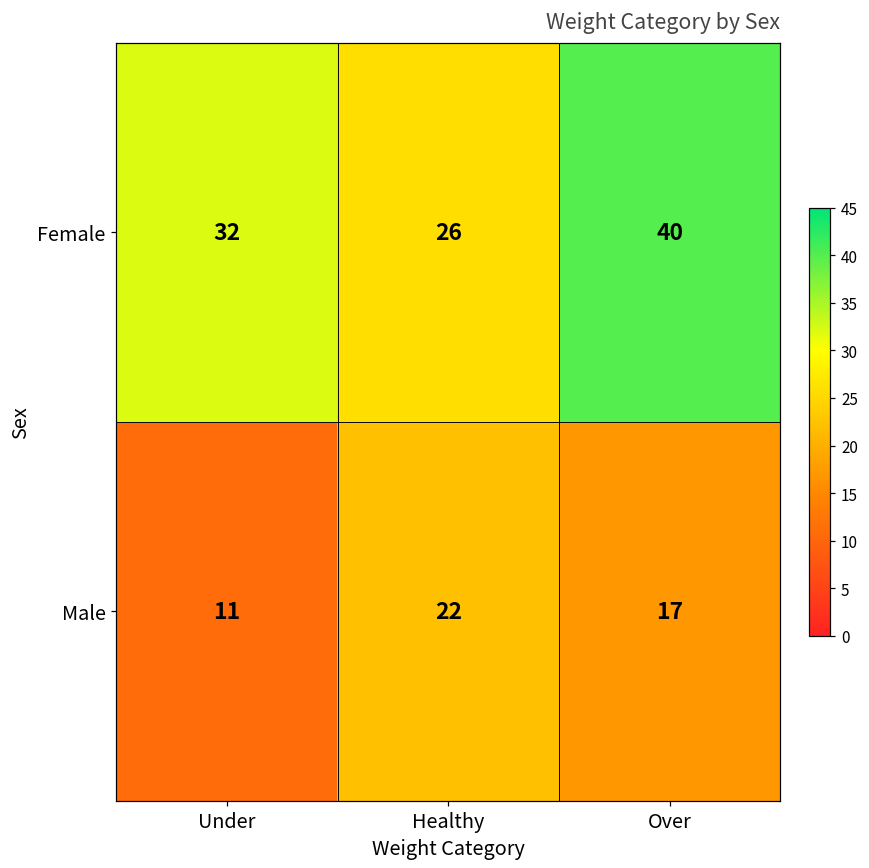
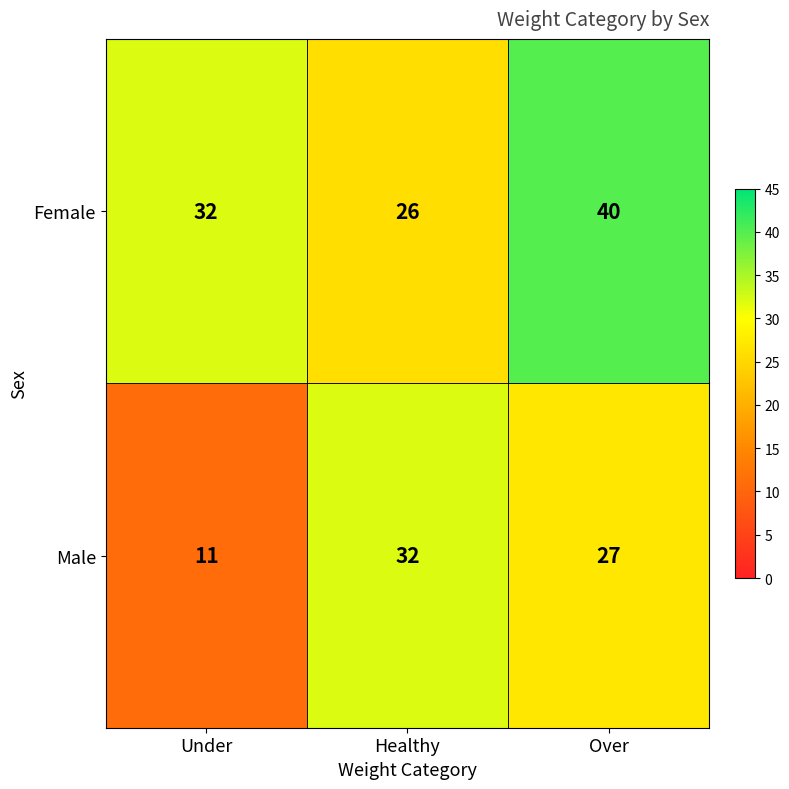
Male, Healthy: 22 -> 32
Male, Over: 17 -> 27
